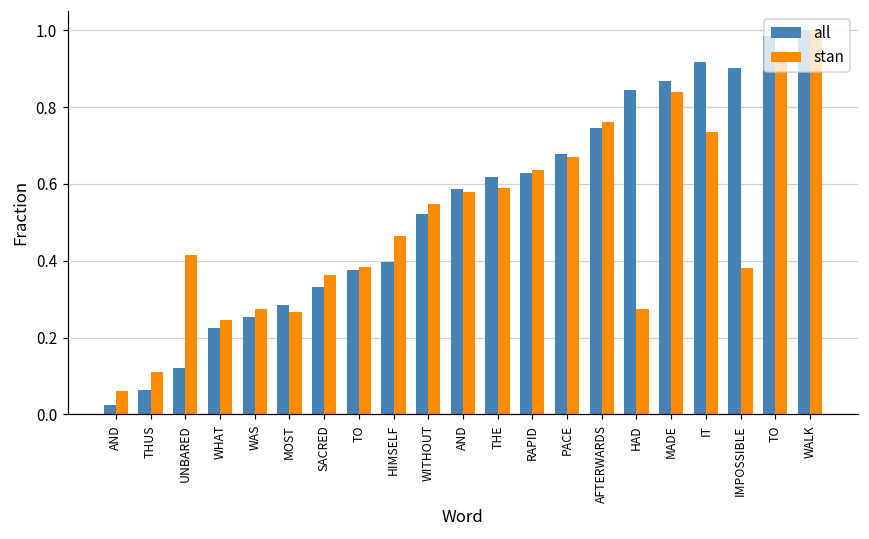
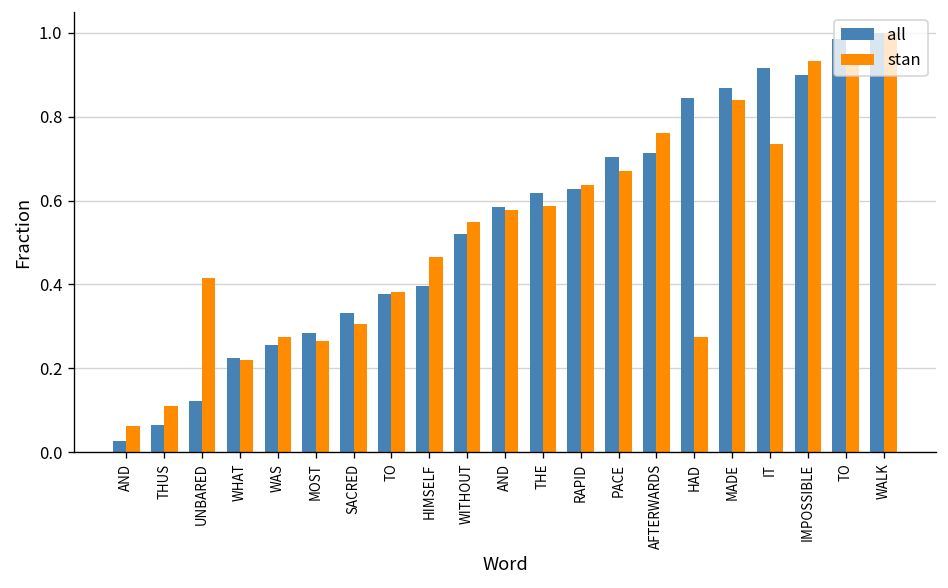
stan, WHAT: 0.25 -> 0.22
stan, SACRED: 0.36 -> 0.31
all, PACE: 0.68 -> 0.70
all, AFTERWARDS: 0.75 -> 0.71
stan, IMPOSSIBLE: 0.38 -> 0.93
